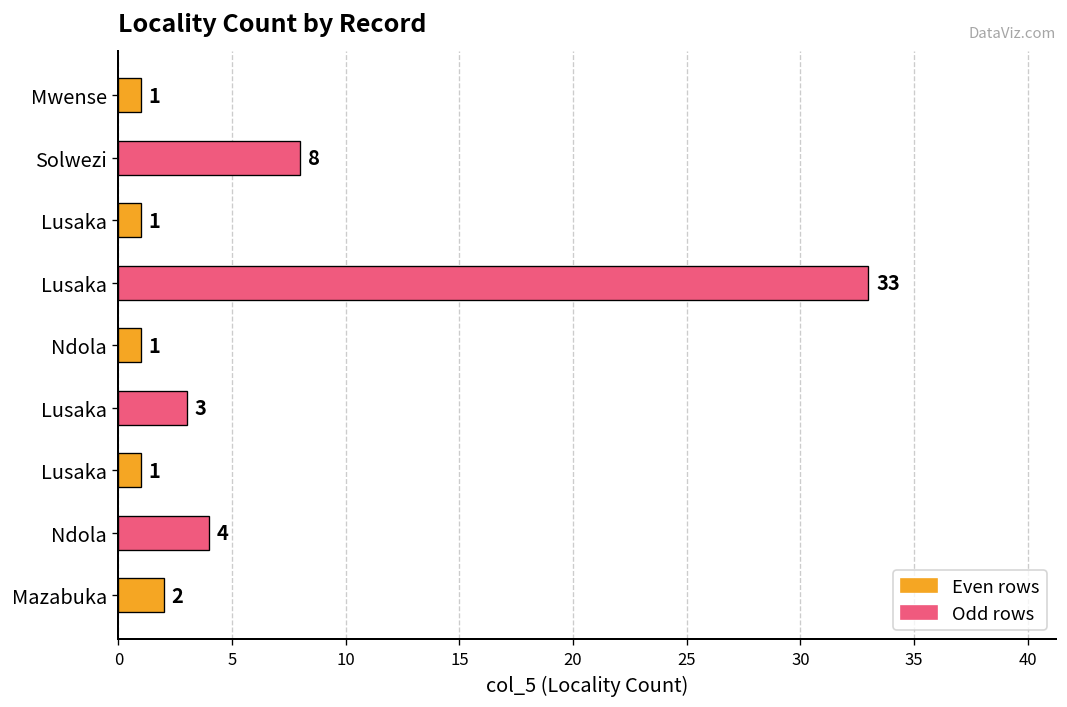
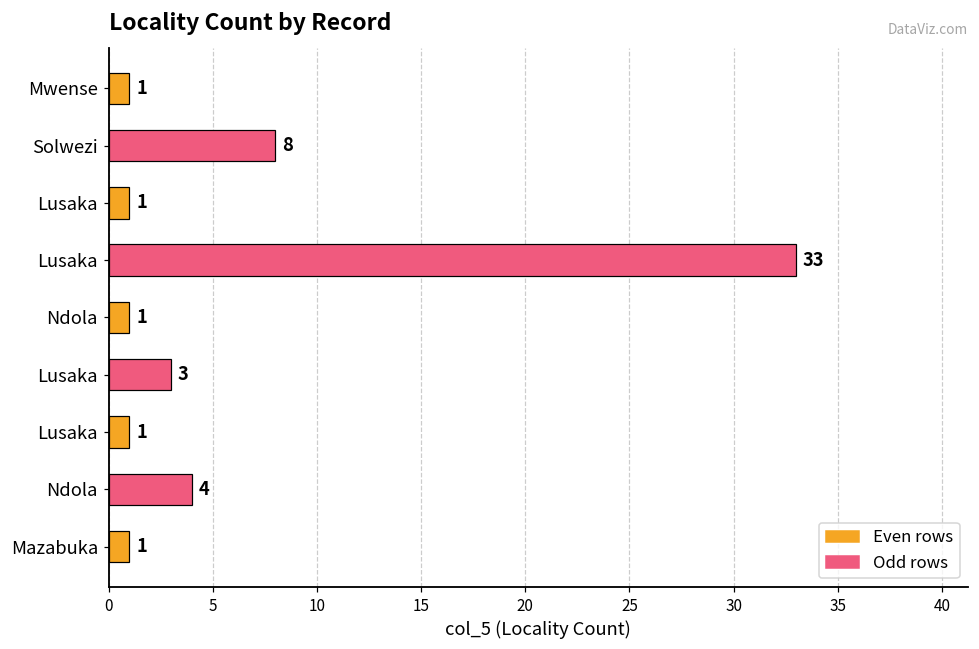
Mazabuka: 2 -> 1
